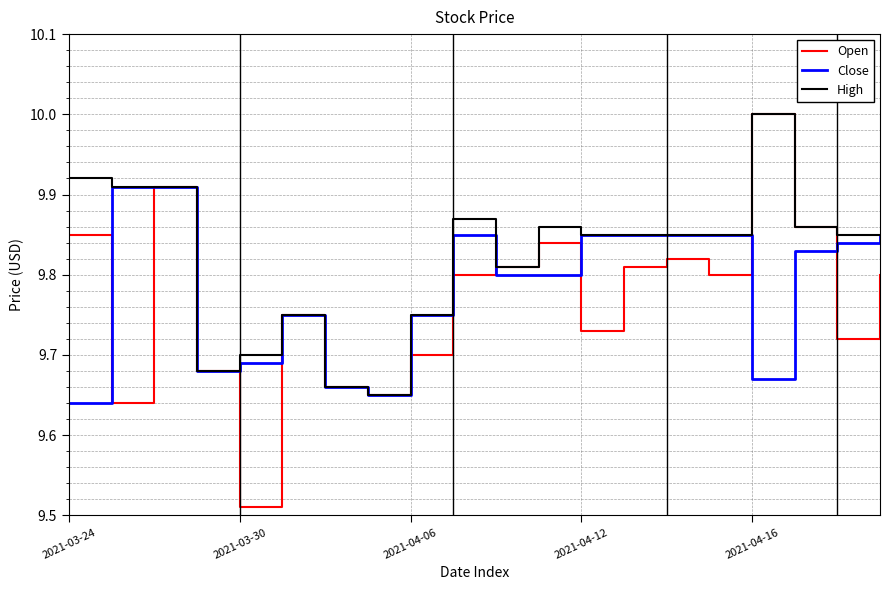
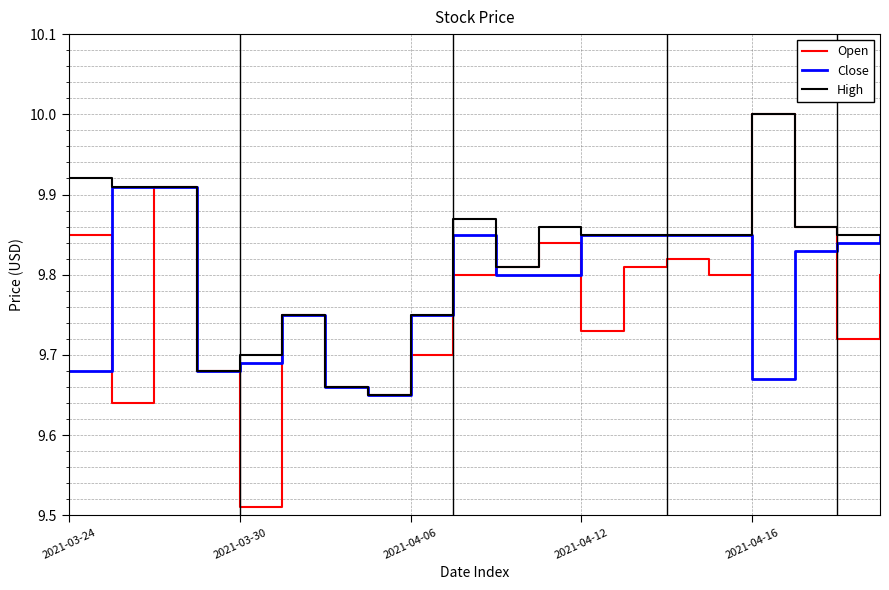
Close, 2021-03-24: 9.64 -> 9.68
